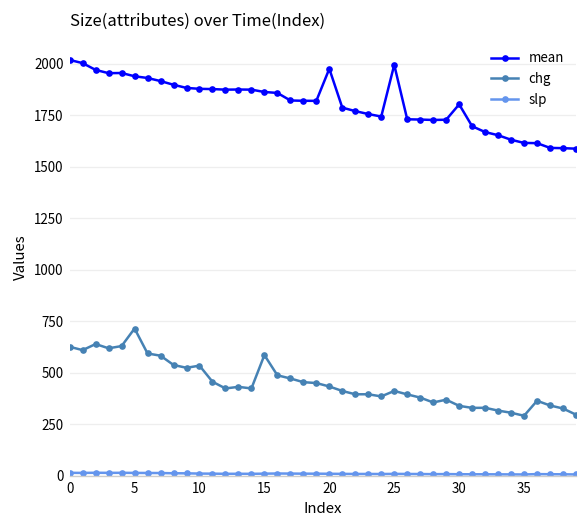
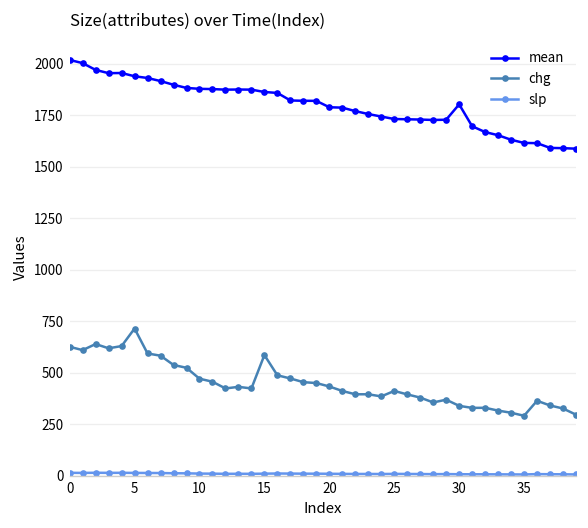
chg, 10: 540 -> 470
mean, 20: 1980 -> 1790
mean, 25: 2000 -> 1730
